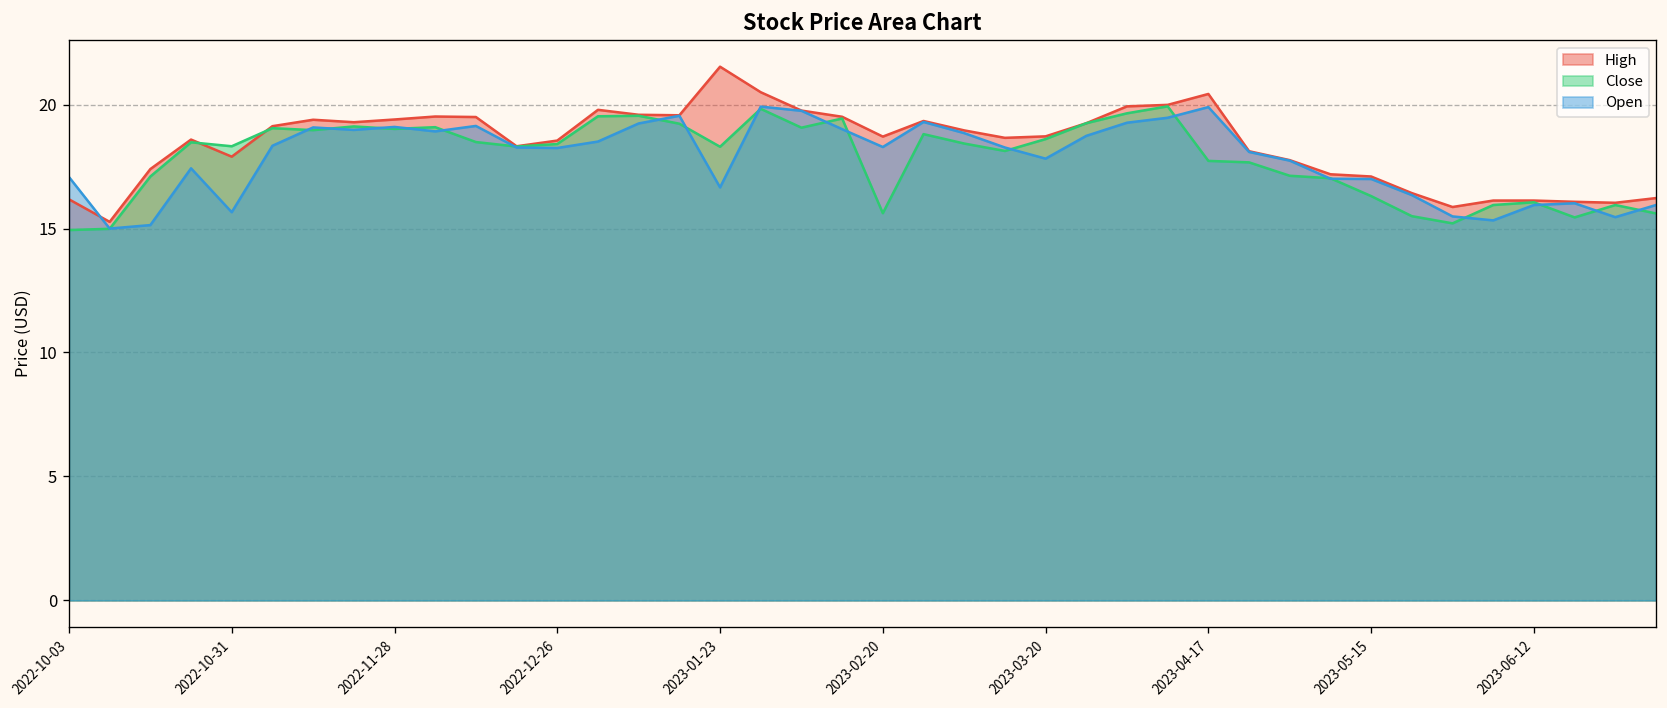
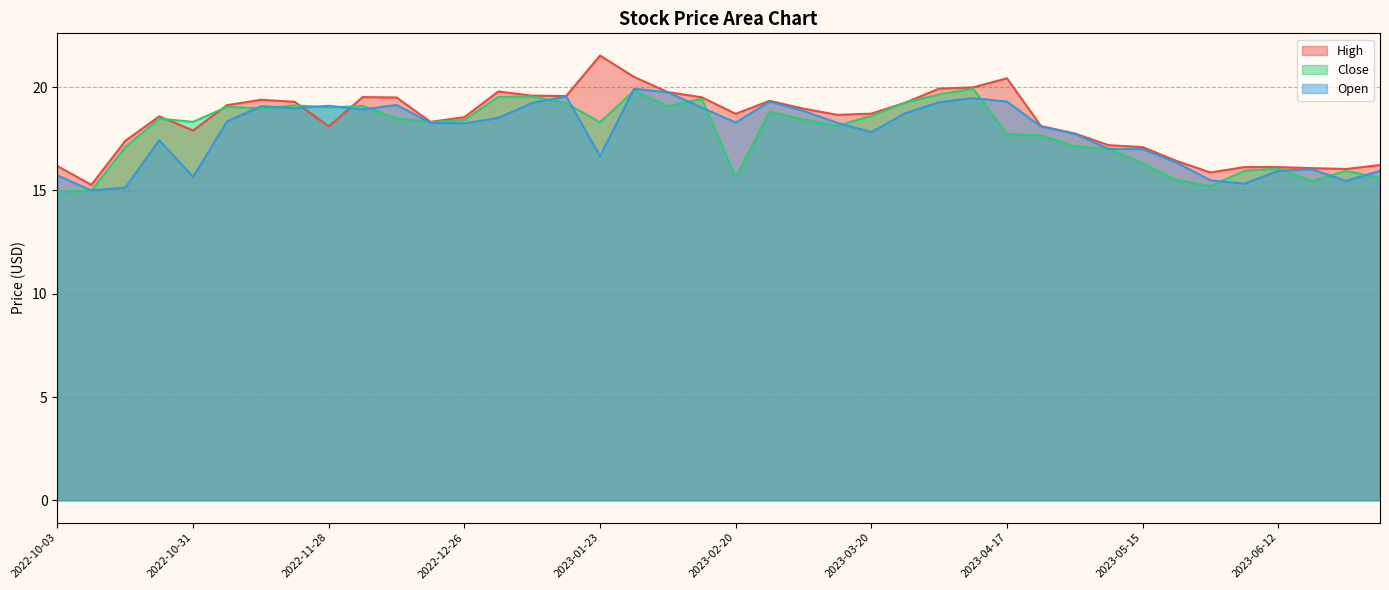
Open, 2022-10-03: 17.1 -> 15.7
High, 2022-11-28: 19.4 -> 18.1
Open, 2023-04-17: 19.9 -> 19.3
